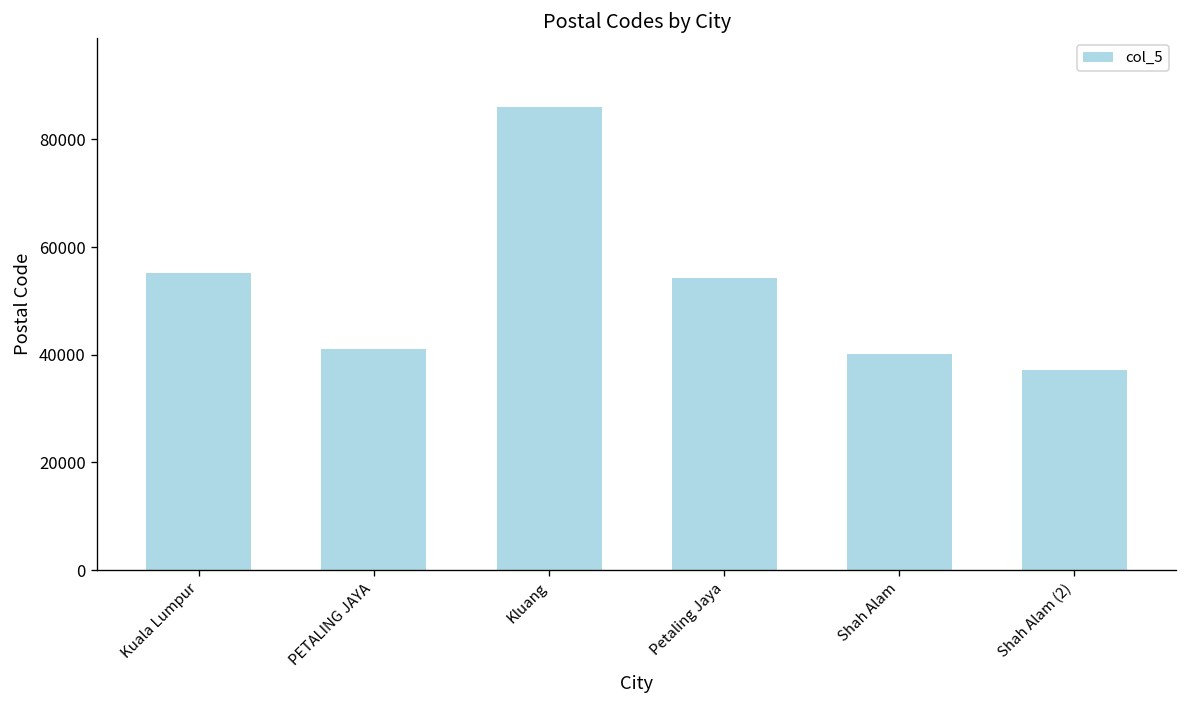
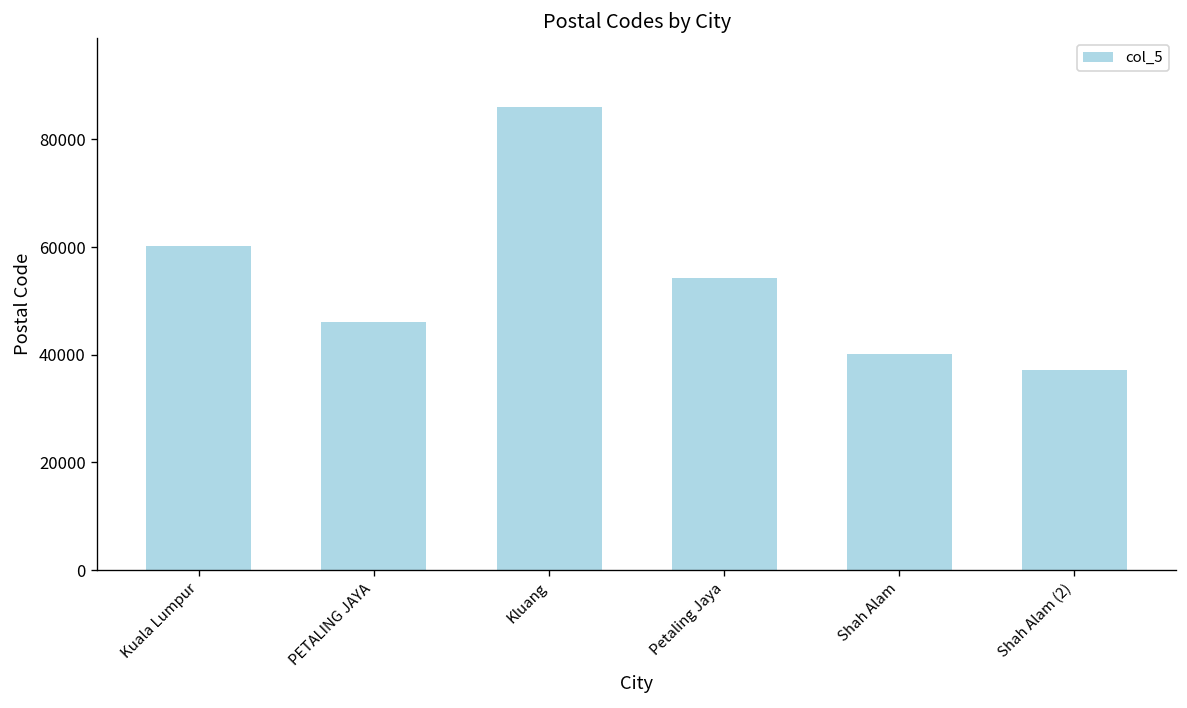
Kuala Lumpur: 55000 -> 60000
PETALING JAYA: 41000 -> 46000
